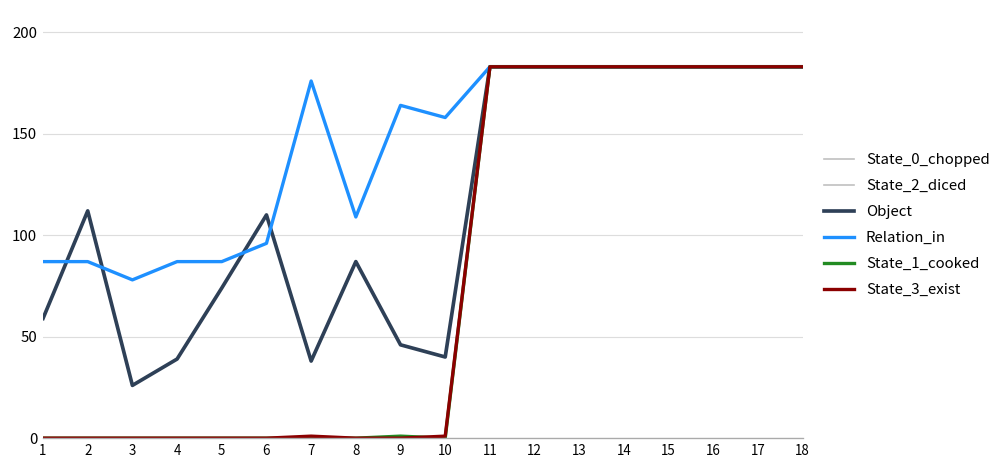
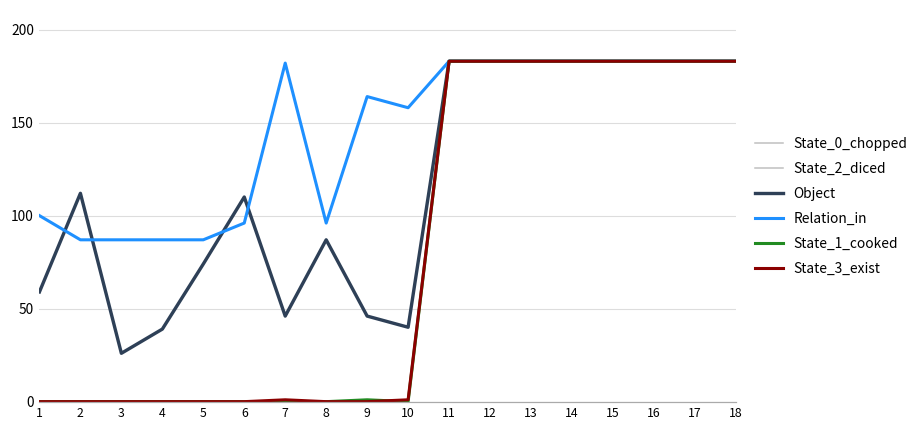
Relation_in, 1: 87 -> 100
Relation_in, 3: 78 -> 87
Object, 7: 38 -> 46
Relation_in, 7: 176 -> 182
Relation_in, 8: 109 -> 96
